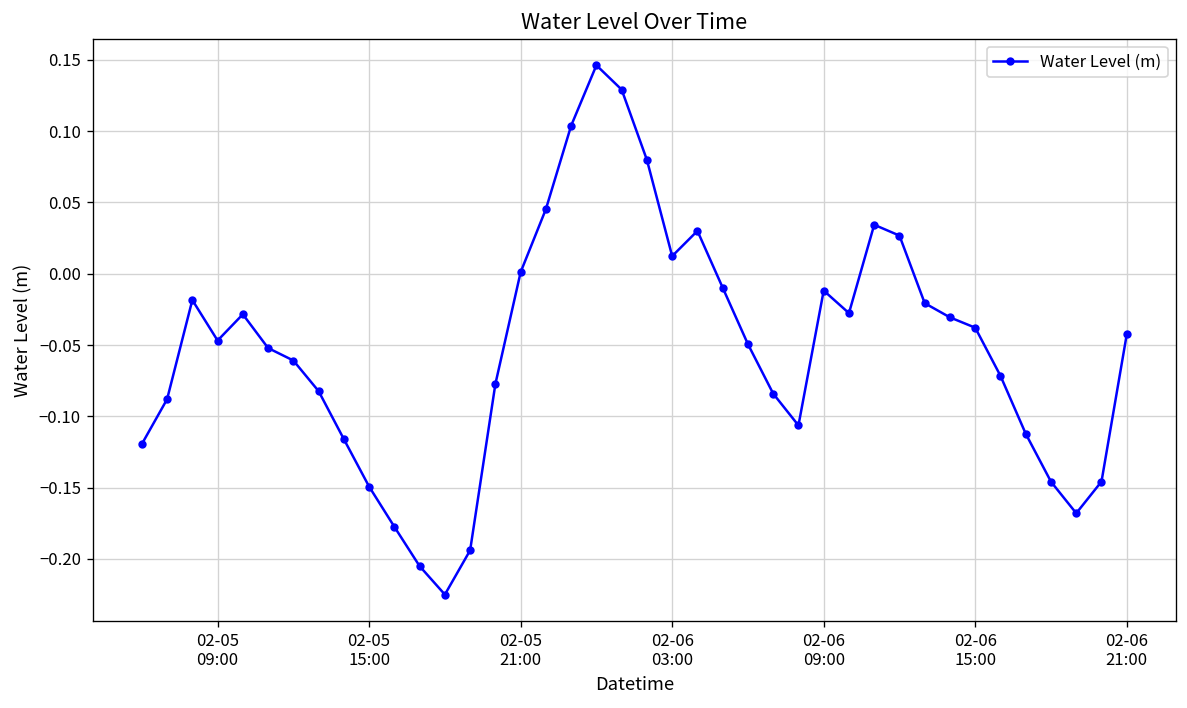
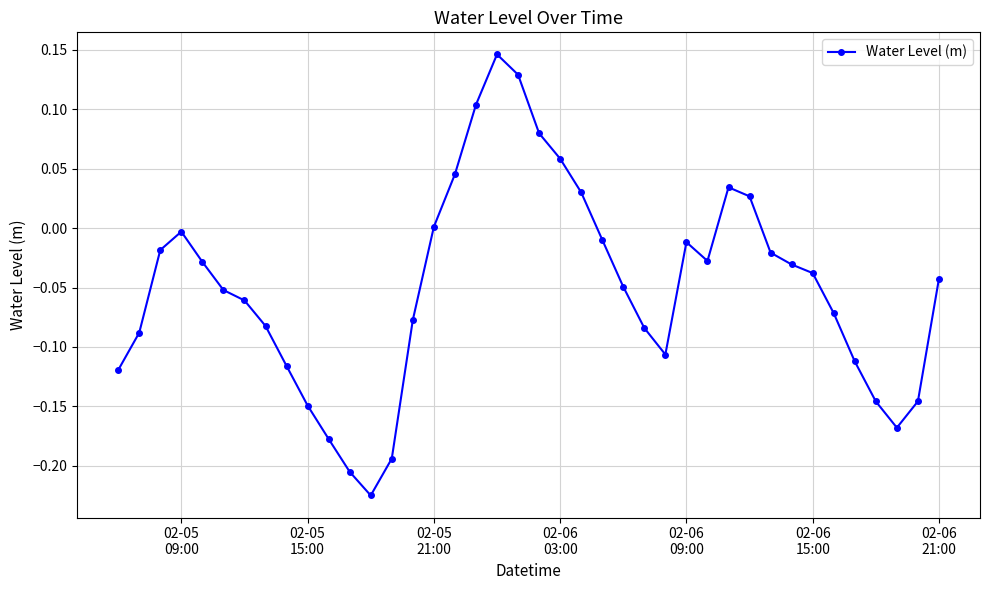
02-05 09:00: -0.047 -> -0.003
02-06 03:00: 0.012 -> 0.058
